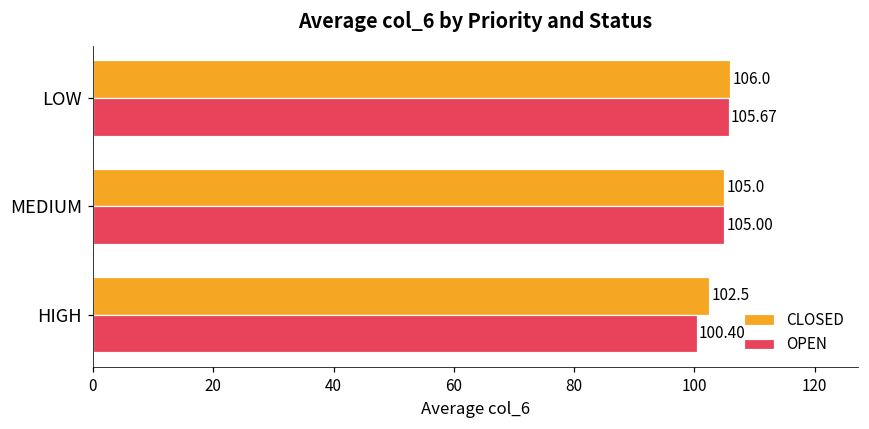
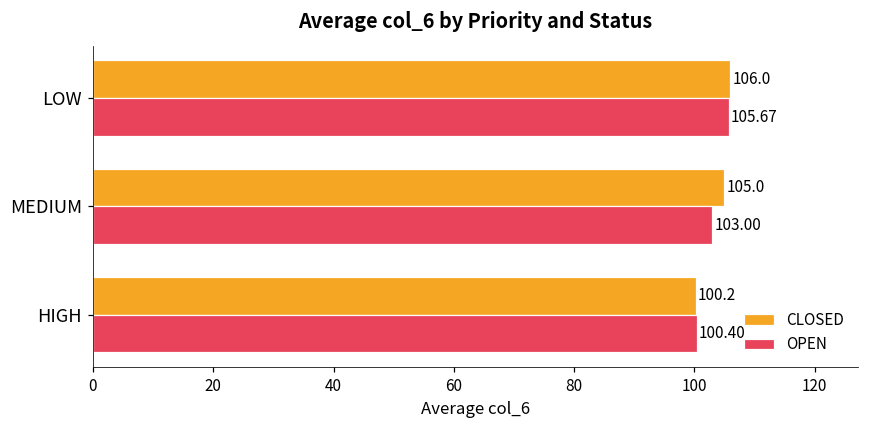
OPEN, MEDIUM: 105.00 -> 103.00
CLOSED, HIGH: 102.5 -> 100.2
